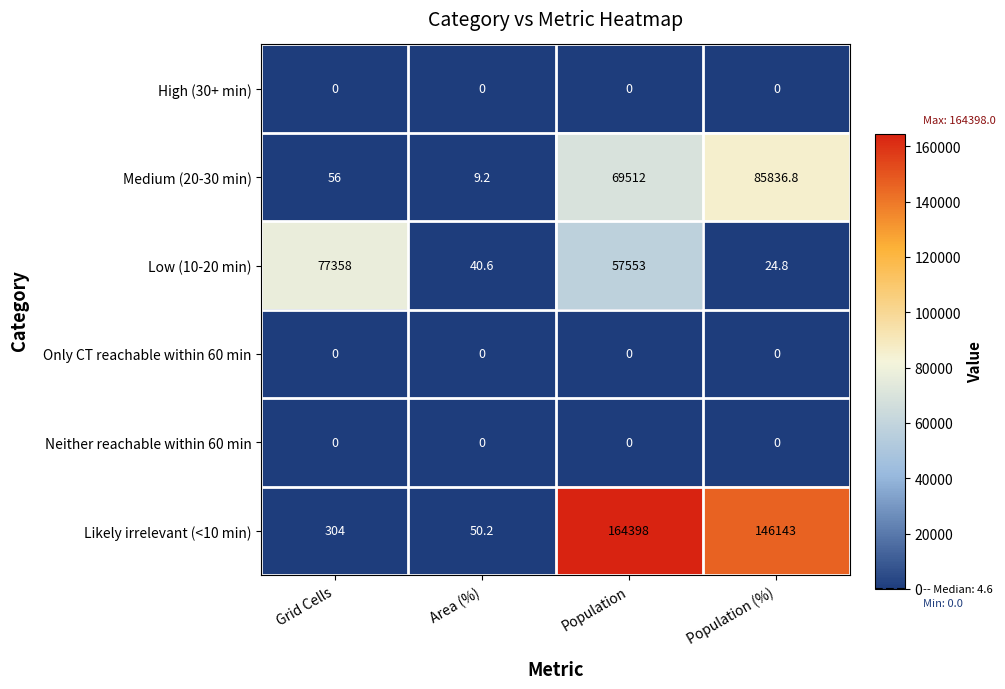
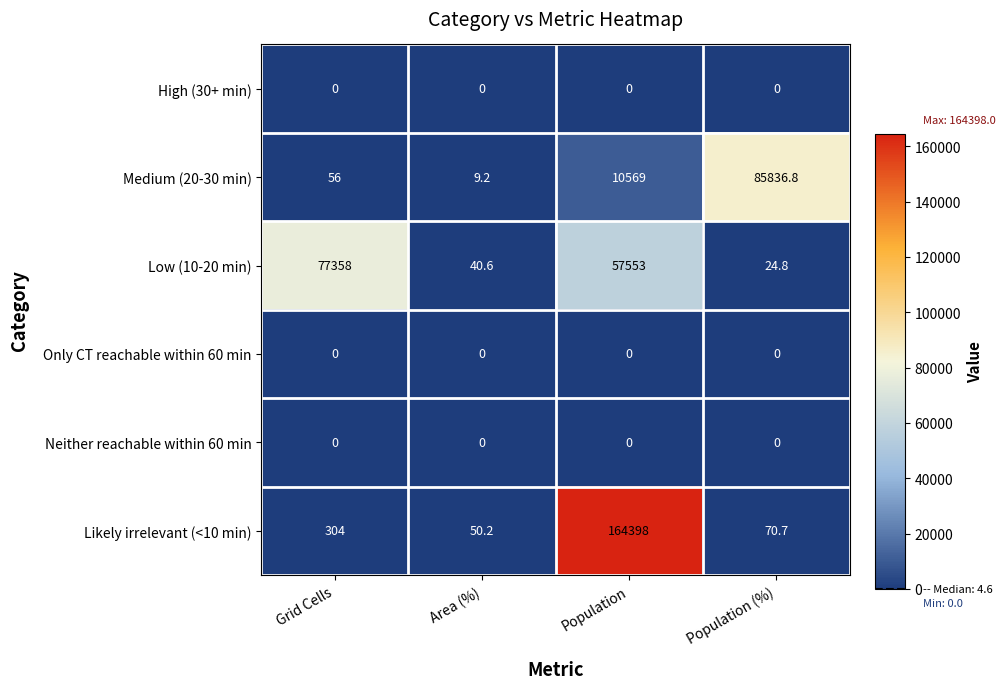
Medium (20-30 min), Population: 69512 -> 10569
Likely irrelevant (<10 min), Population (%): 146143 -> 70.7
